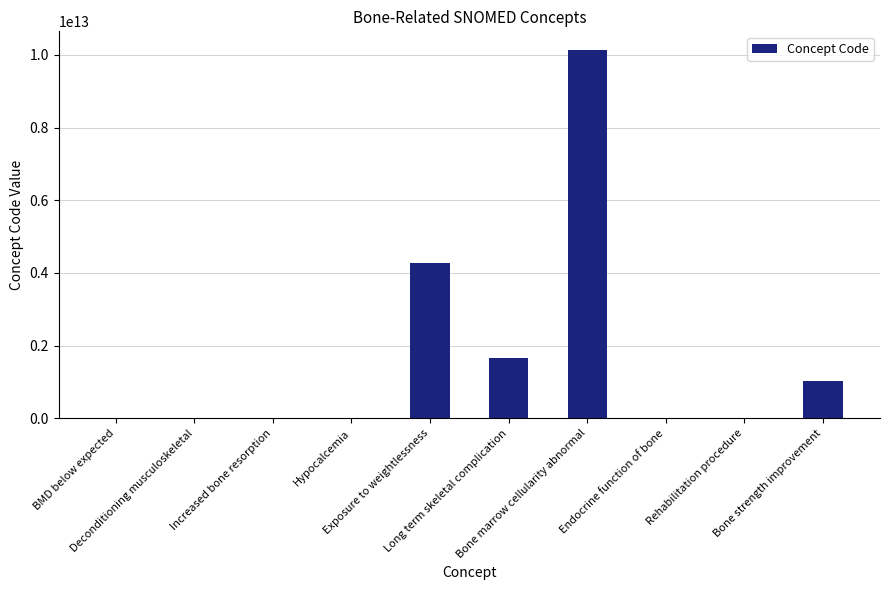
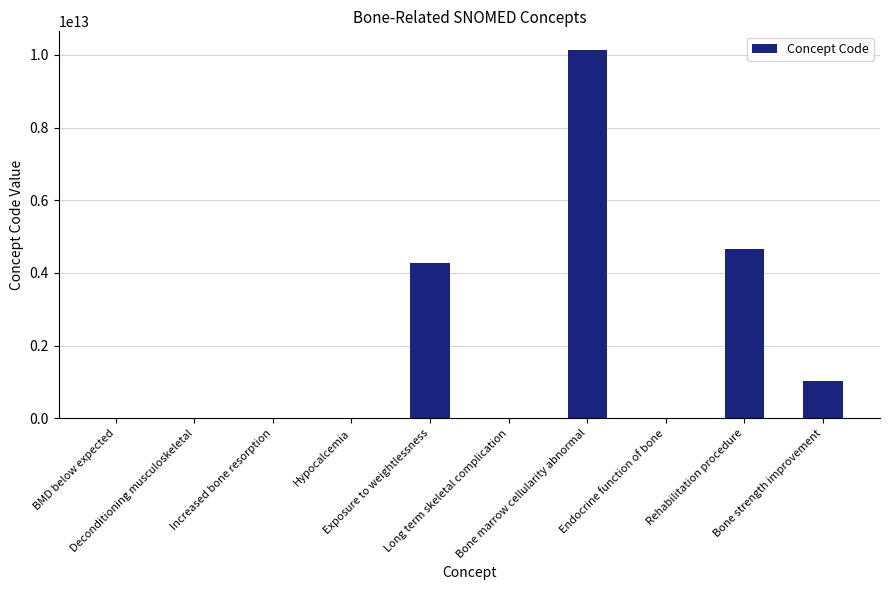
Long term skeletal complication: 1700000000000 -> 0
Rehabilitation procedure: 0 -> 4700000000000
